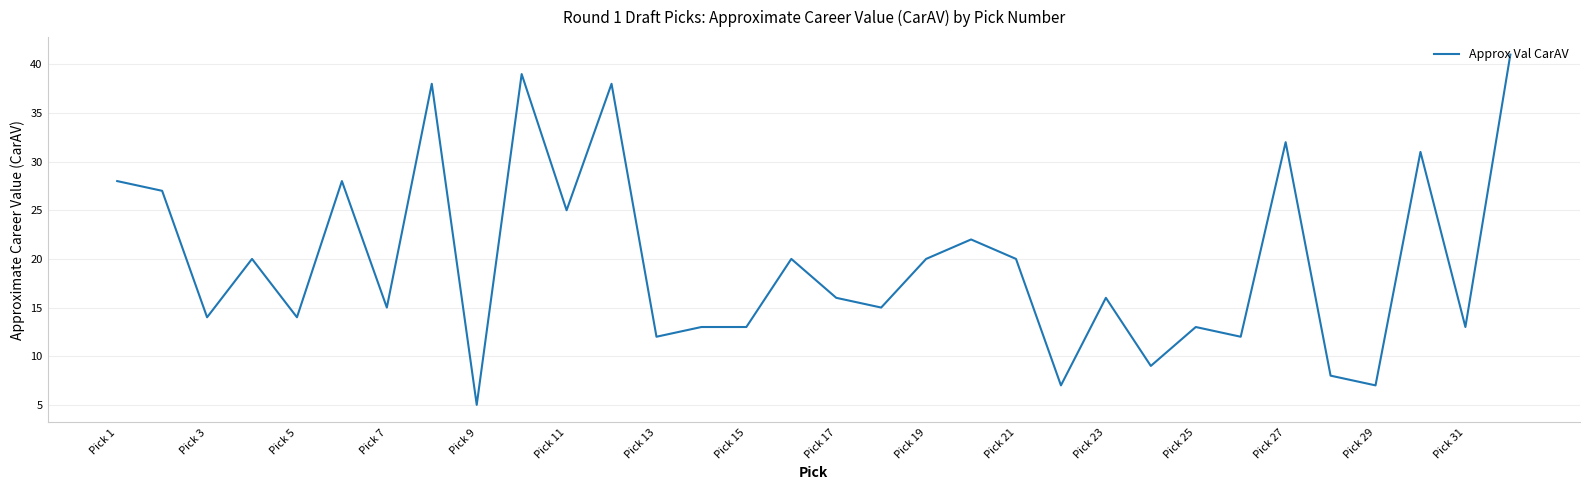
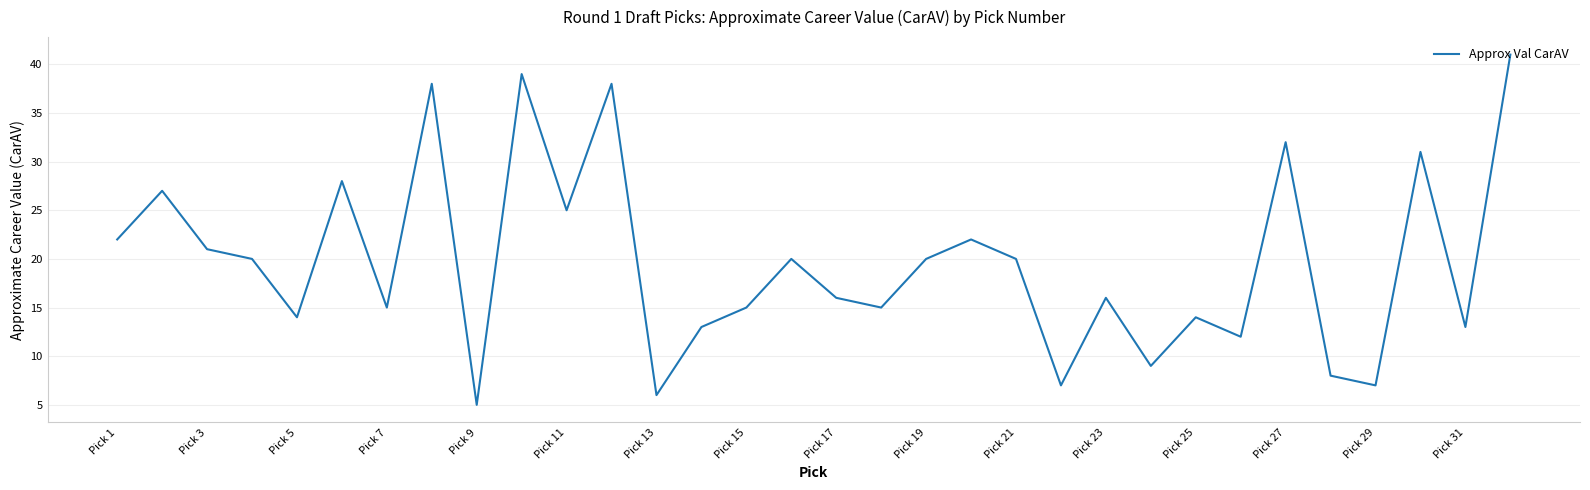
Pick 1: 28 -> 22
Pick 3: 14 -> 21
Pick 13: 12 -> 6
Pick 15: 13 -> 15
Pick 25: 13 -> 14
